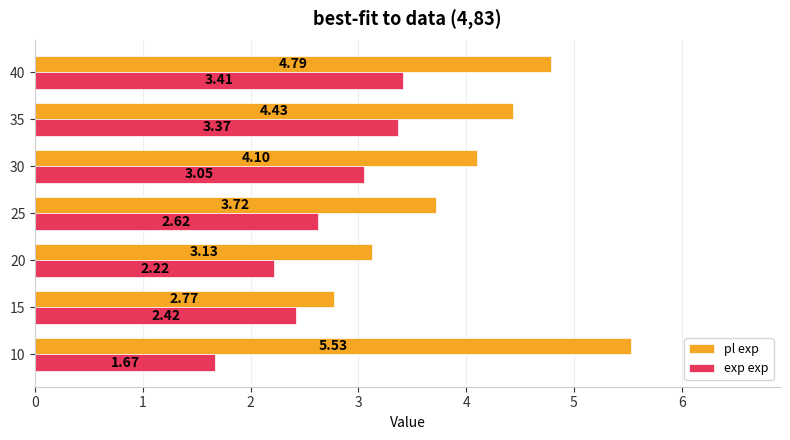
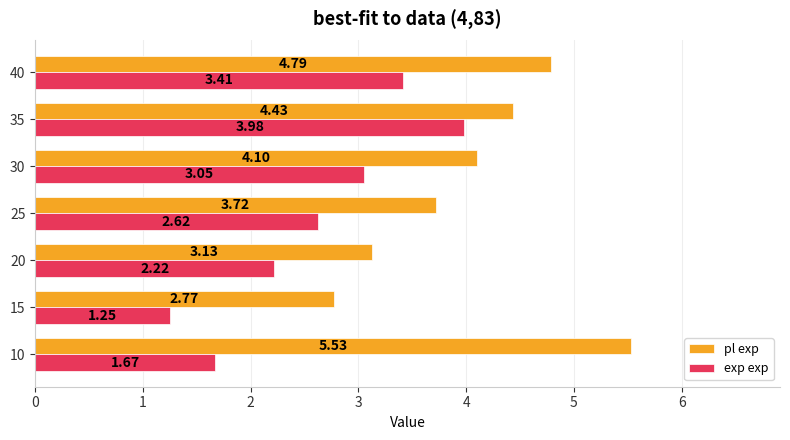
exp exp, 35: 3.37 -> 3.98
exp exp, 15: 2.42 -> 1.25
